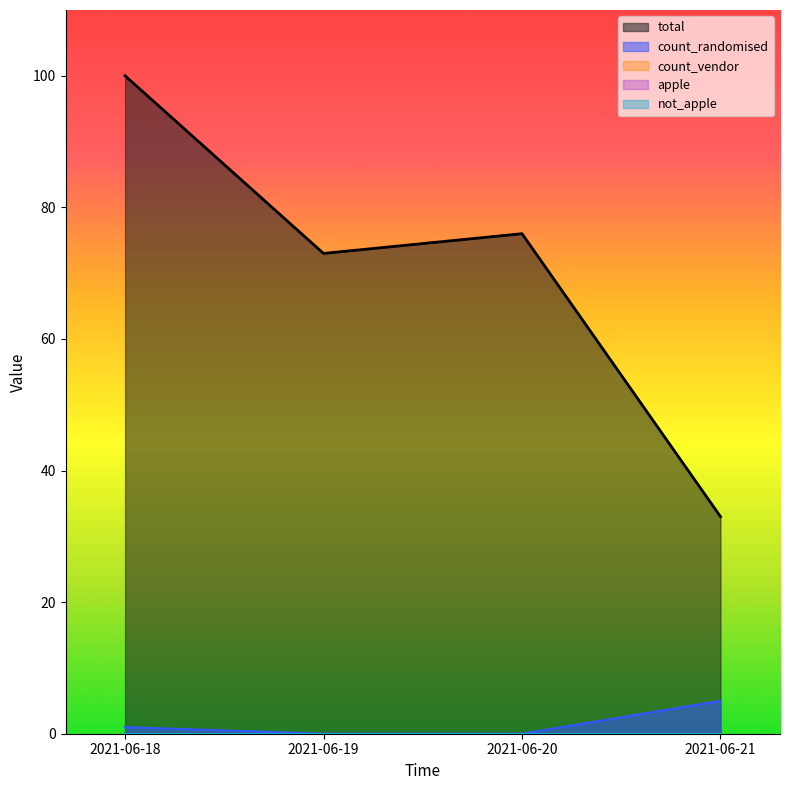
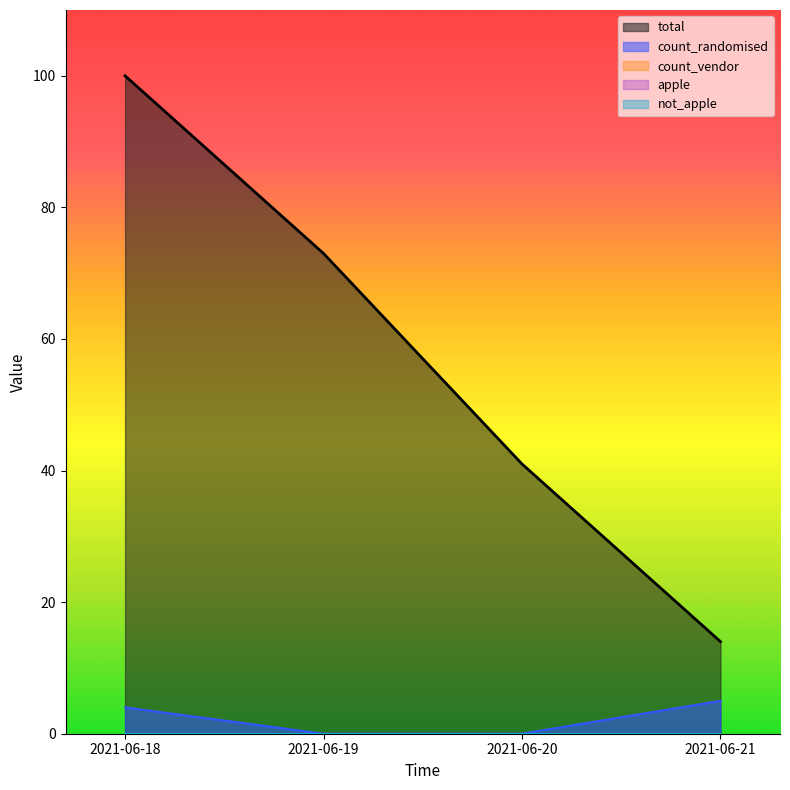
count_randomised, 2021-06-18: 1 -> 4
total, 2021-06-20: 76 -> 41
total, 2021-06-21: 33 -> 14
